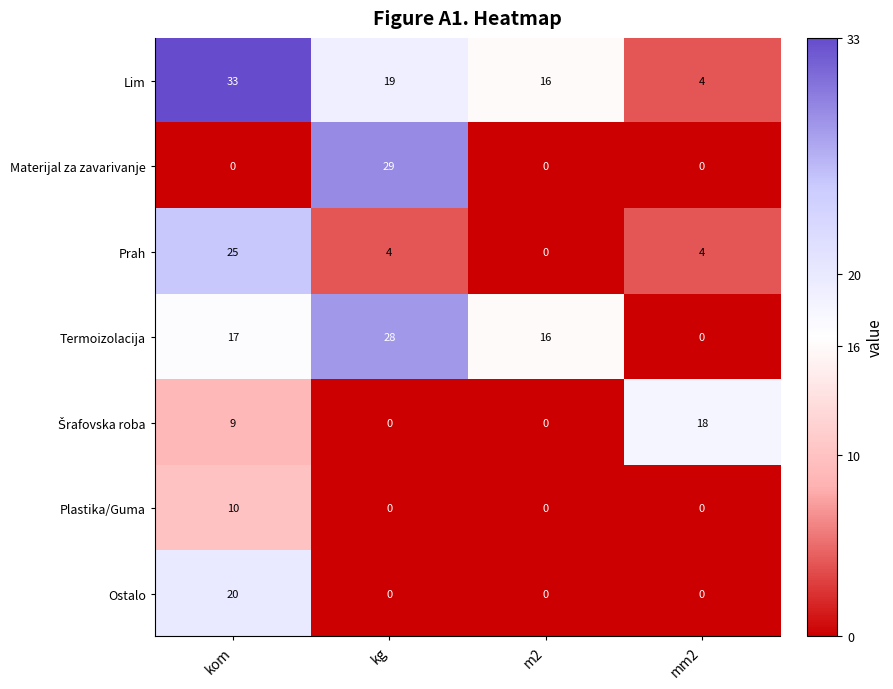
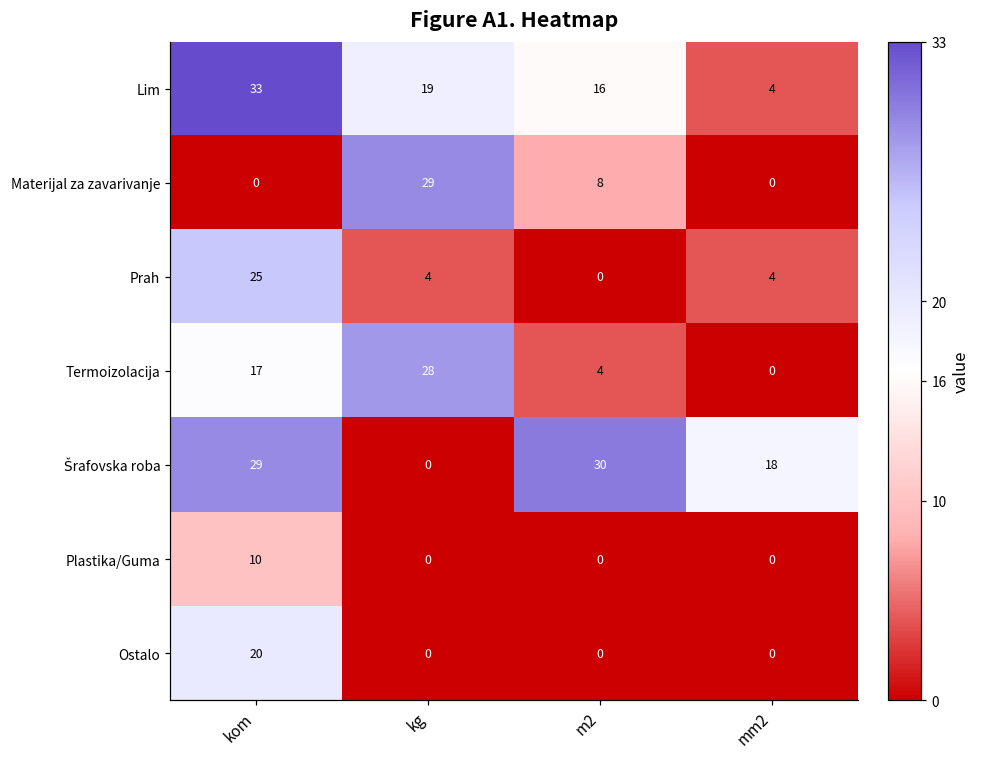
Materijal za zavarivanje, m2: 0 -> 8
Termoizolacija, m2: 16 -> 4
Šrafovska roba, kom: 9 -> 29
Šrafovska roba, m2: 0 -> 30
